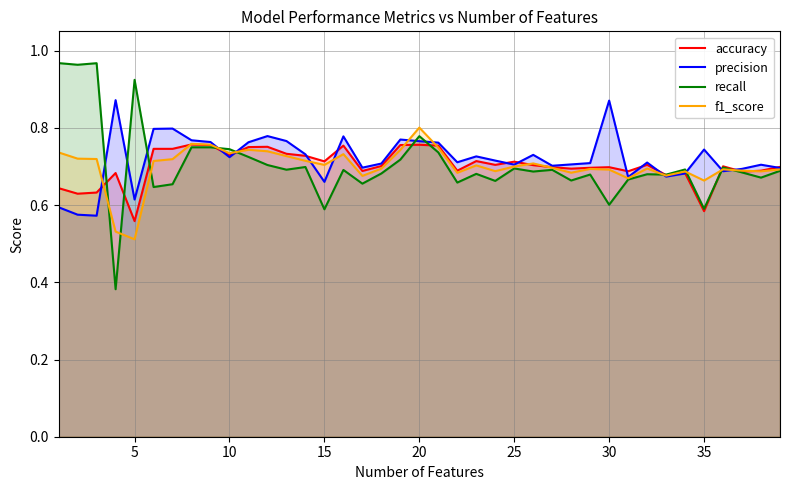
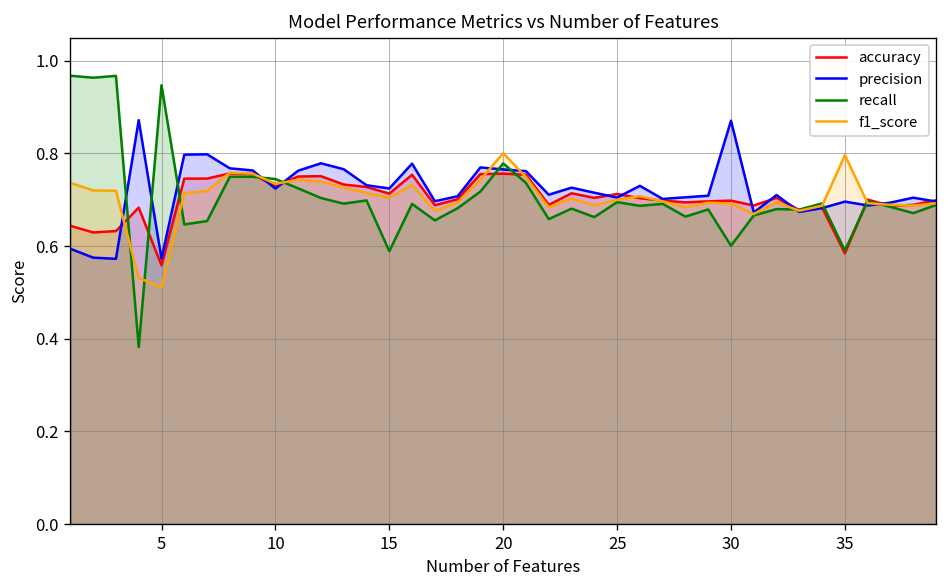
precision, 5: 0.61 -> 0.57
recall, 5: 0.92 -> 0.95
precision, 15: 0.66 -> 0.72
precision, 35: 0.74 -> 0.70
f1_score, 35: 0.66 -> 0.80
